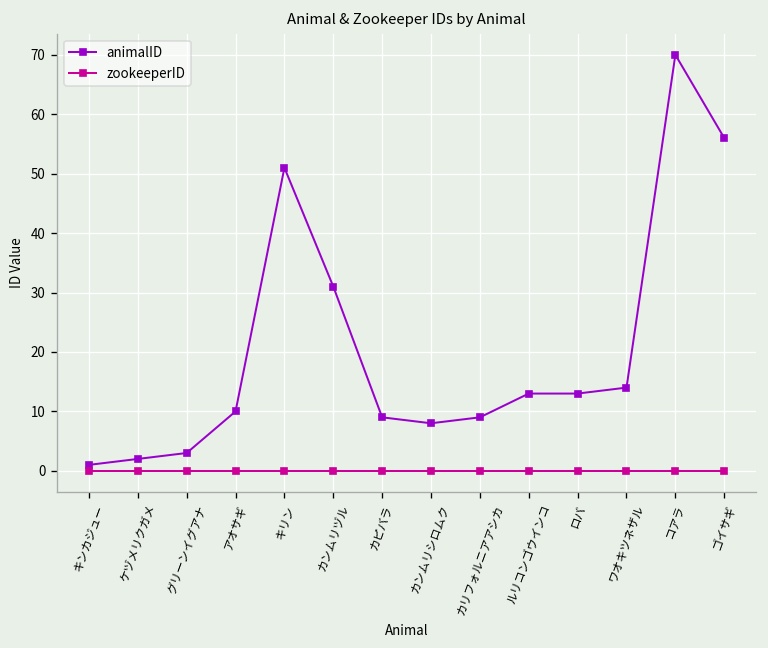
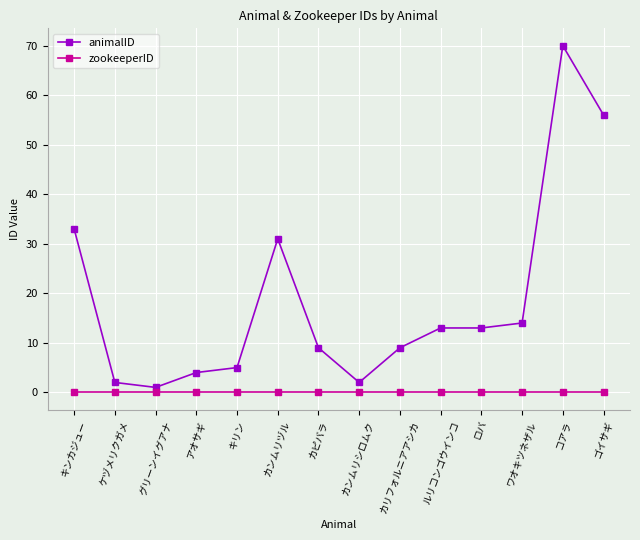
animalID, キンカジュー: 1 -> 33
animalID, グリーンイグアナ: 3 -> 1
animalID, アオサギ: 10 -> 4
animalID, キリン: 51 -> 5
animalID, カンムリシロムク: 8 -> 2
